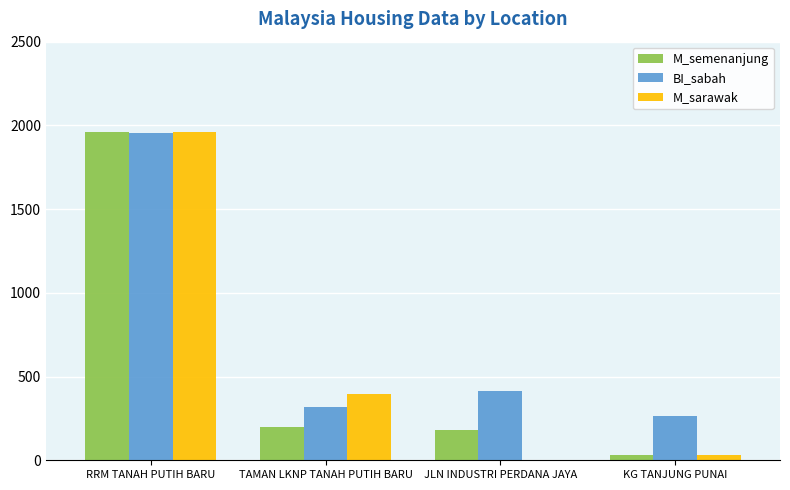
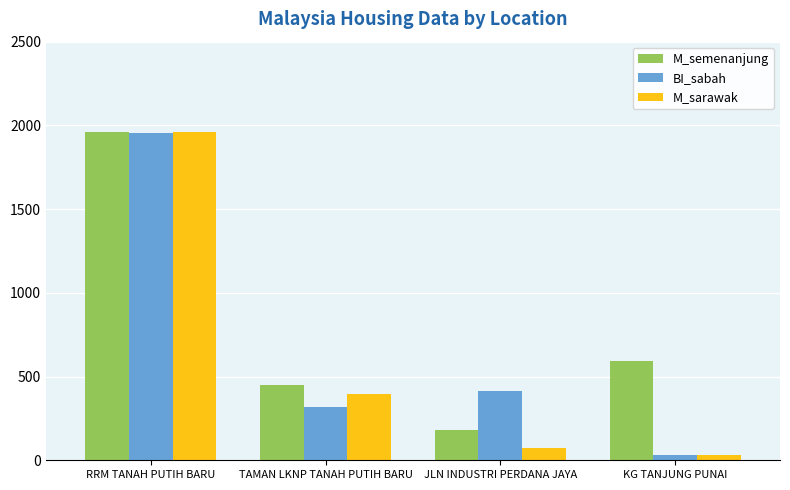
M_semenanjung, TAMAN LKNP TANAH PUTIH BARU: 200 -> 450
M_sarawak, JLN INDUSTRI PERDANA JAYA: 0 -> 80
M_semenanjung, KG TANJUNG PUNAI: 30 -> 590
BI_sabah, KG TANJUNG PUNAI: 270 -> 30
